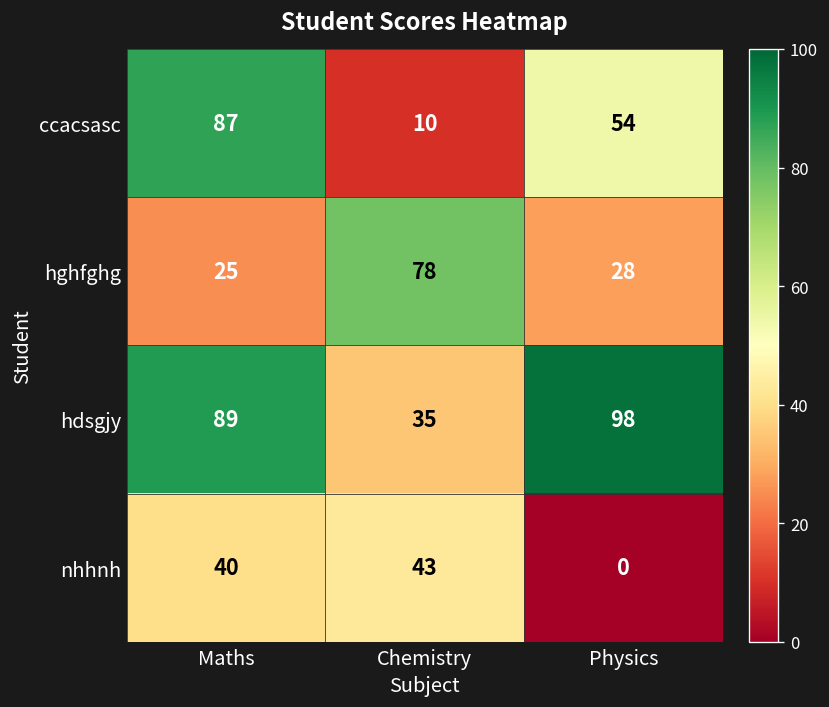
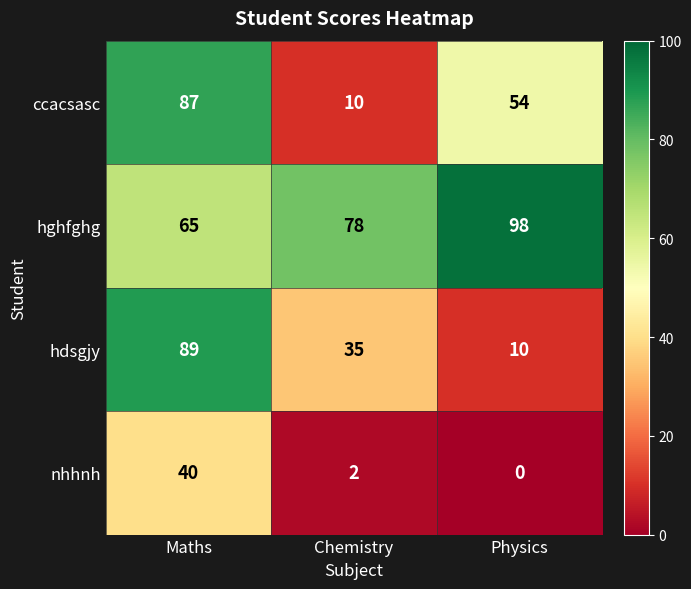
hghfghg, Maths: 25 -> 65
hghfghg, Physics: 28 -> 98
hdsgjy, Physics: 98 -> 10
nhhnh, Chemistry: 43 -> 2
